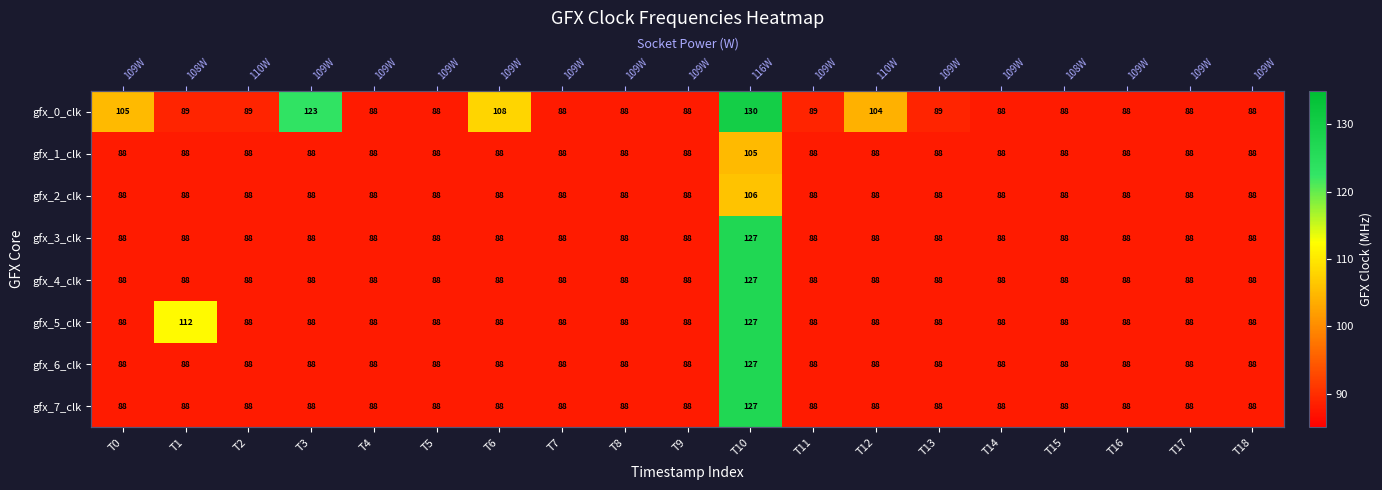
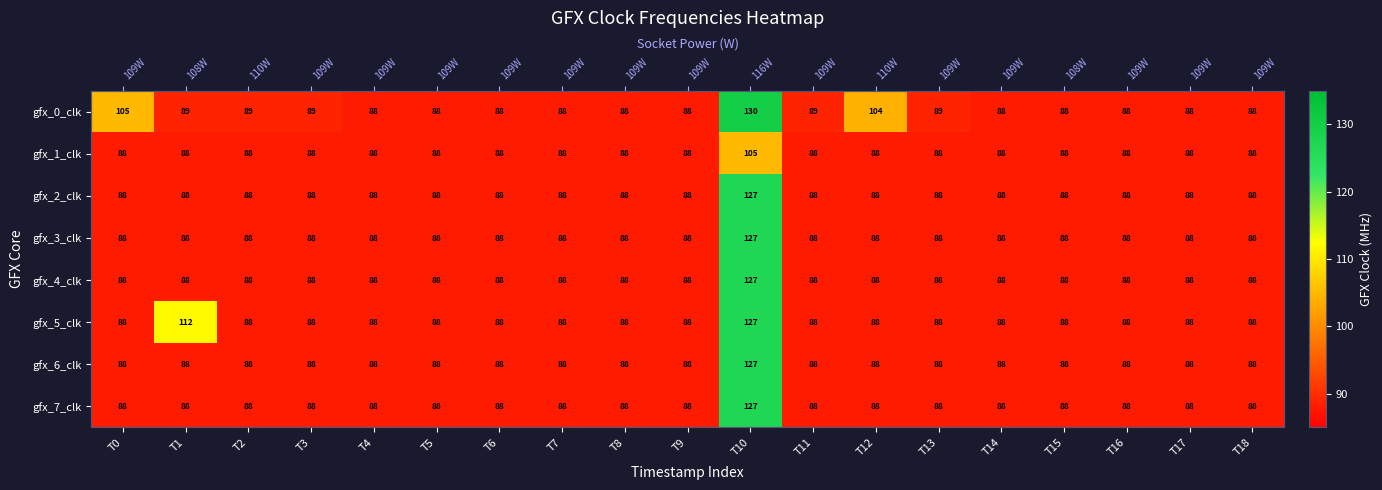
gfx_0_clk, T3: 123 -> 89
gfx_0_clk, T6: 108 -> 88
gfx_2_clk, T10: 106 -> 127
